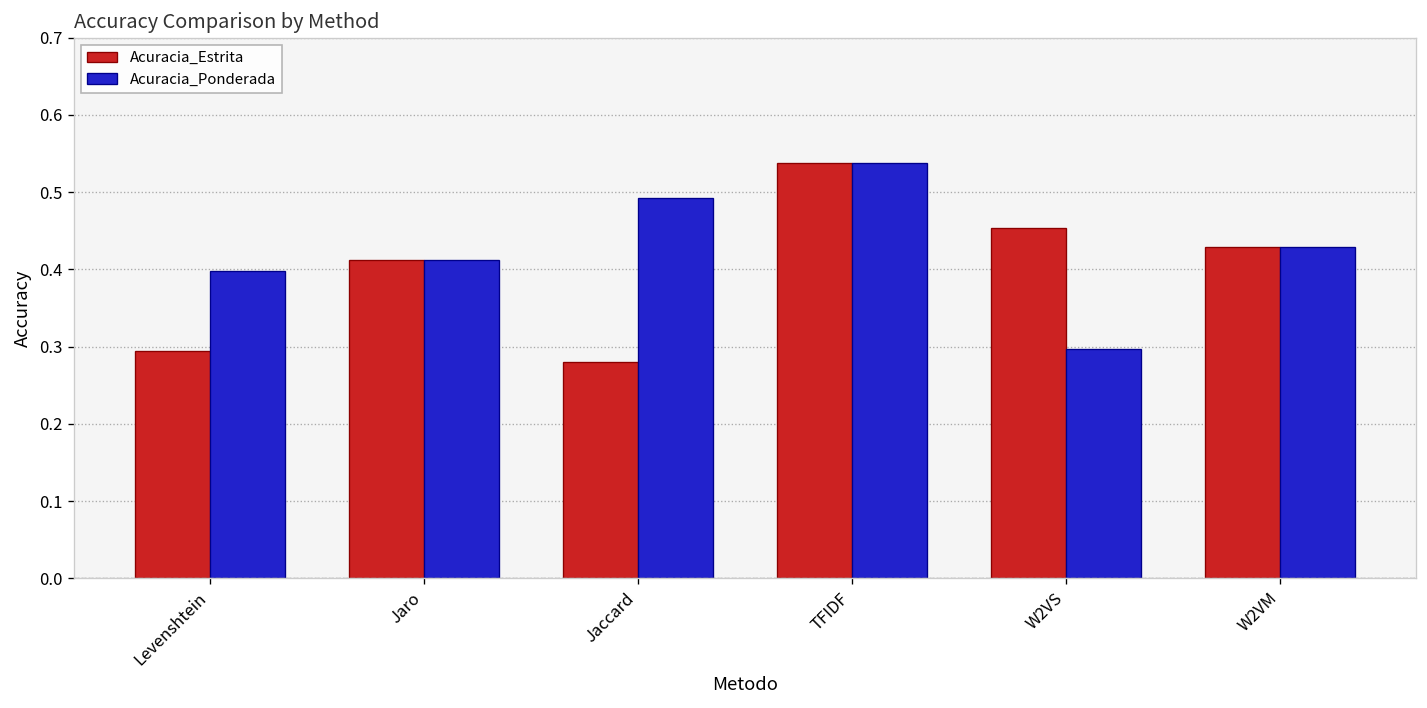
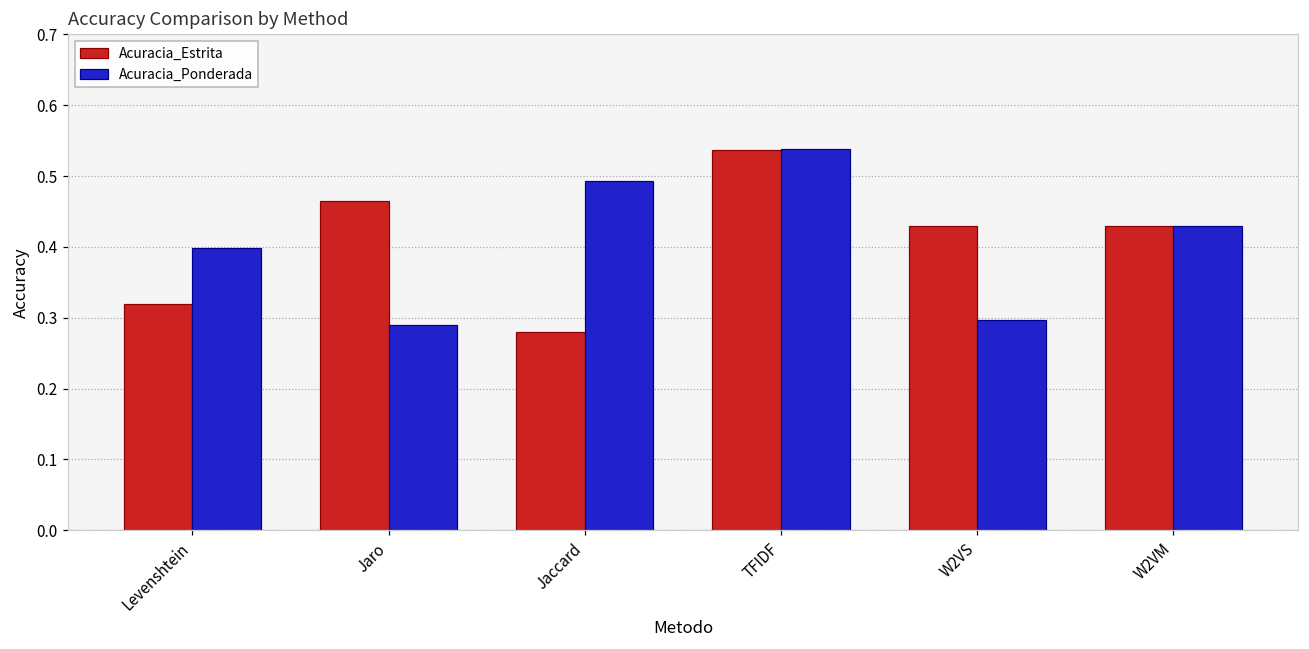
Acuracia_Estrita, Levenshtein: 0.29 -> 0.32
Acuracia_Estrita, Jaro: 0.41 -> 0.46
Acuracia_Ponderada, Jaro: 0.41 -> 0.29
Acuracia_Estrita, W2VS: 0.45 -> 0.43
